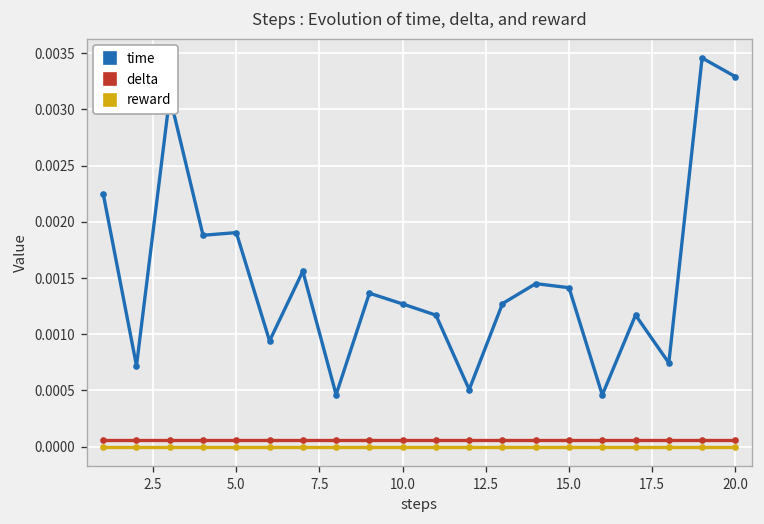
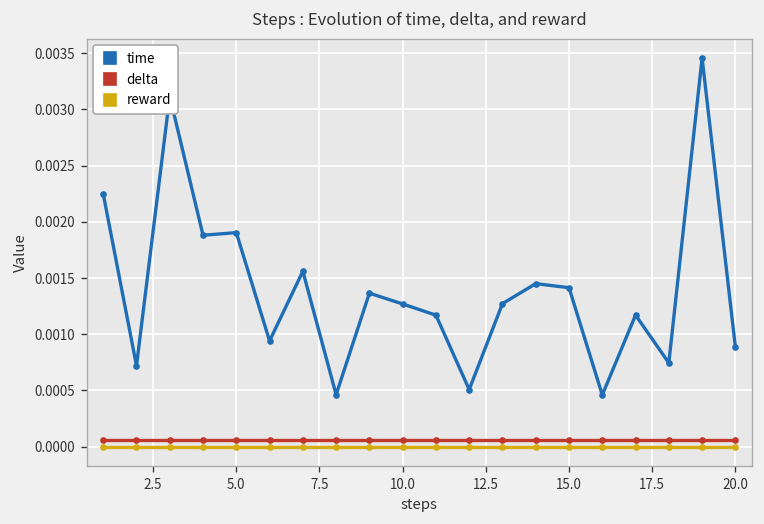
time, 20.0: 0.0033 -> 0.0009
